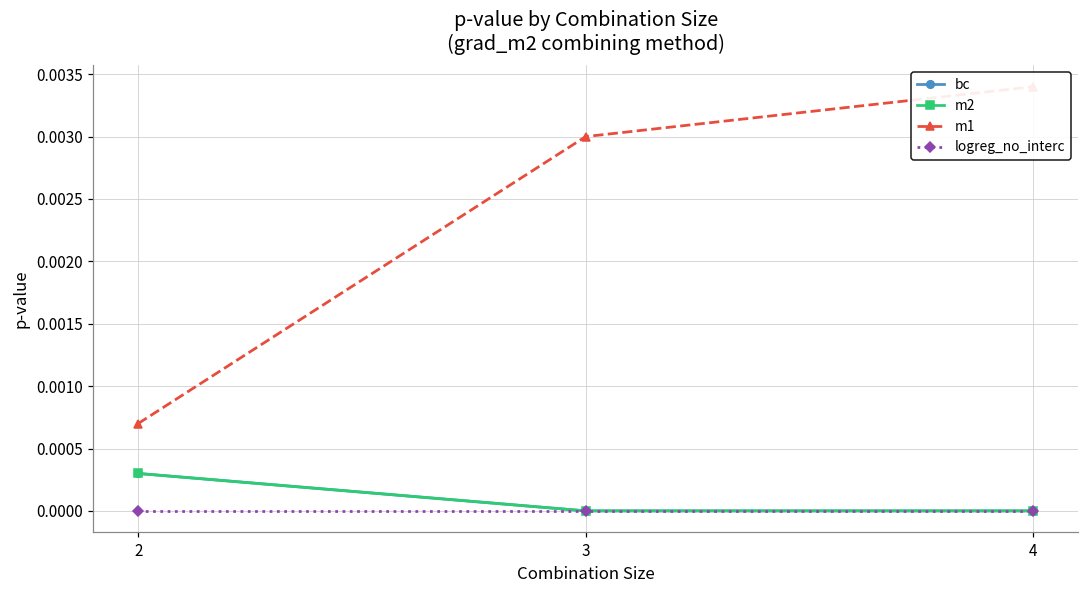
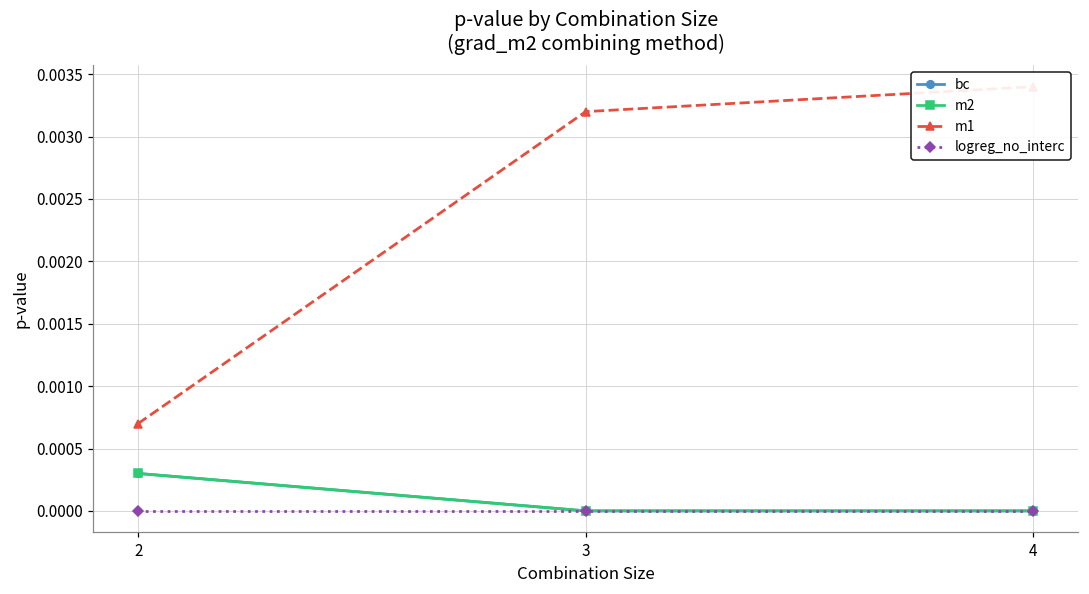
m1, 3: 0.0030 -> 0.0032
